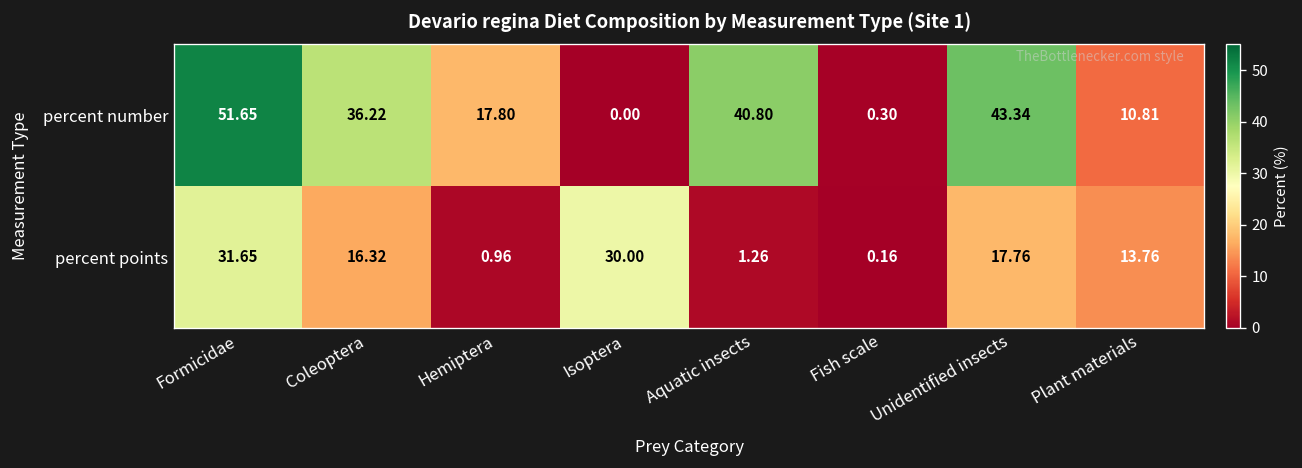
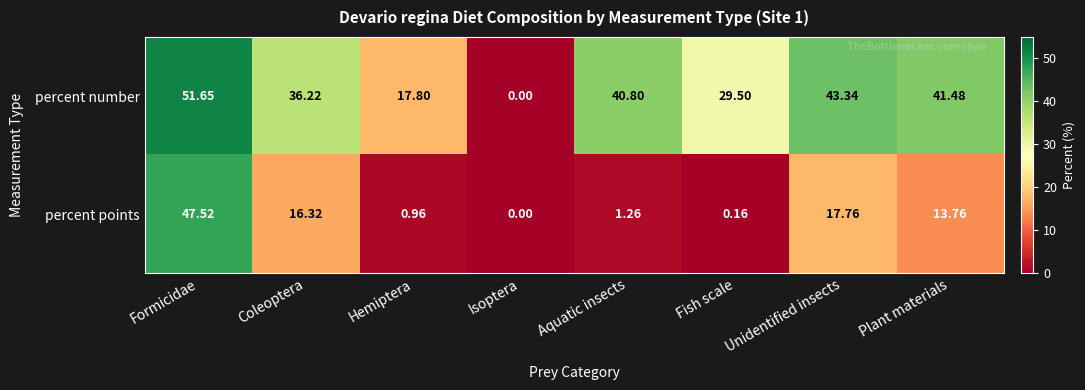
percent number, Fish scale: 0.30 -> 29.50
percent number, Plant materials: 10.81 -> 41.48
percent points, Formicidae: 31.65 -> 47.52
percent points, Isoptera: 30.00 -> 0.00
